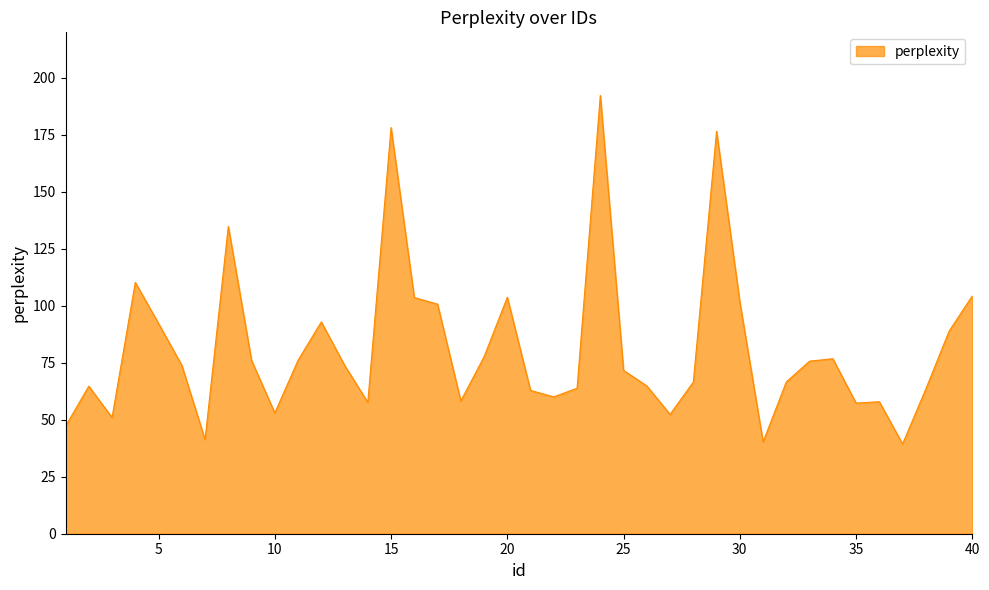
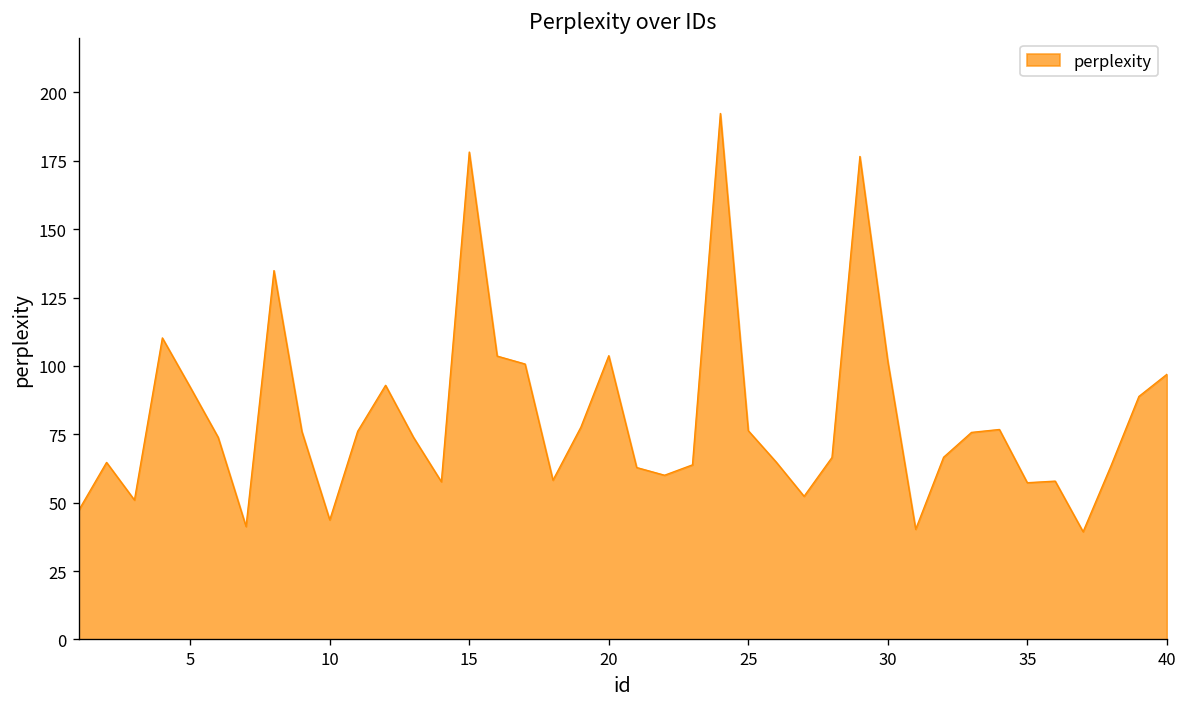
10: 53 -> 44
25: 72 -> 76
40: 104 -> 97
